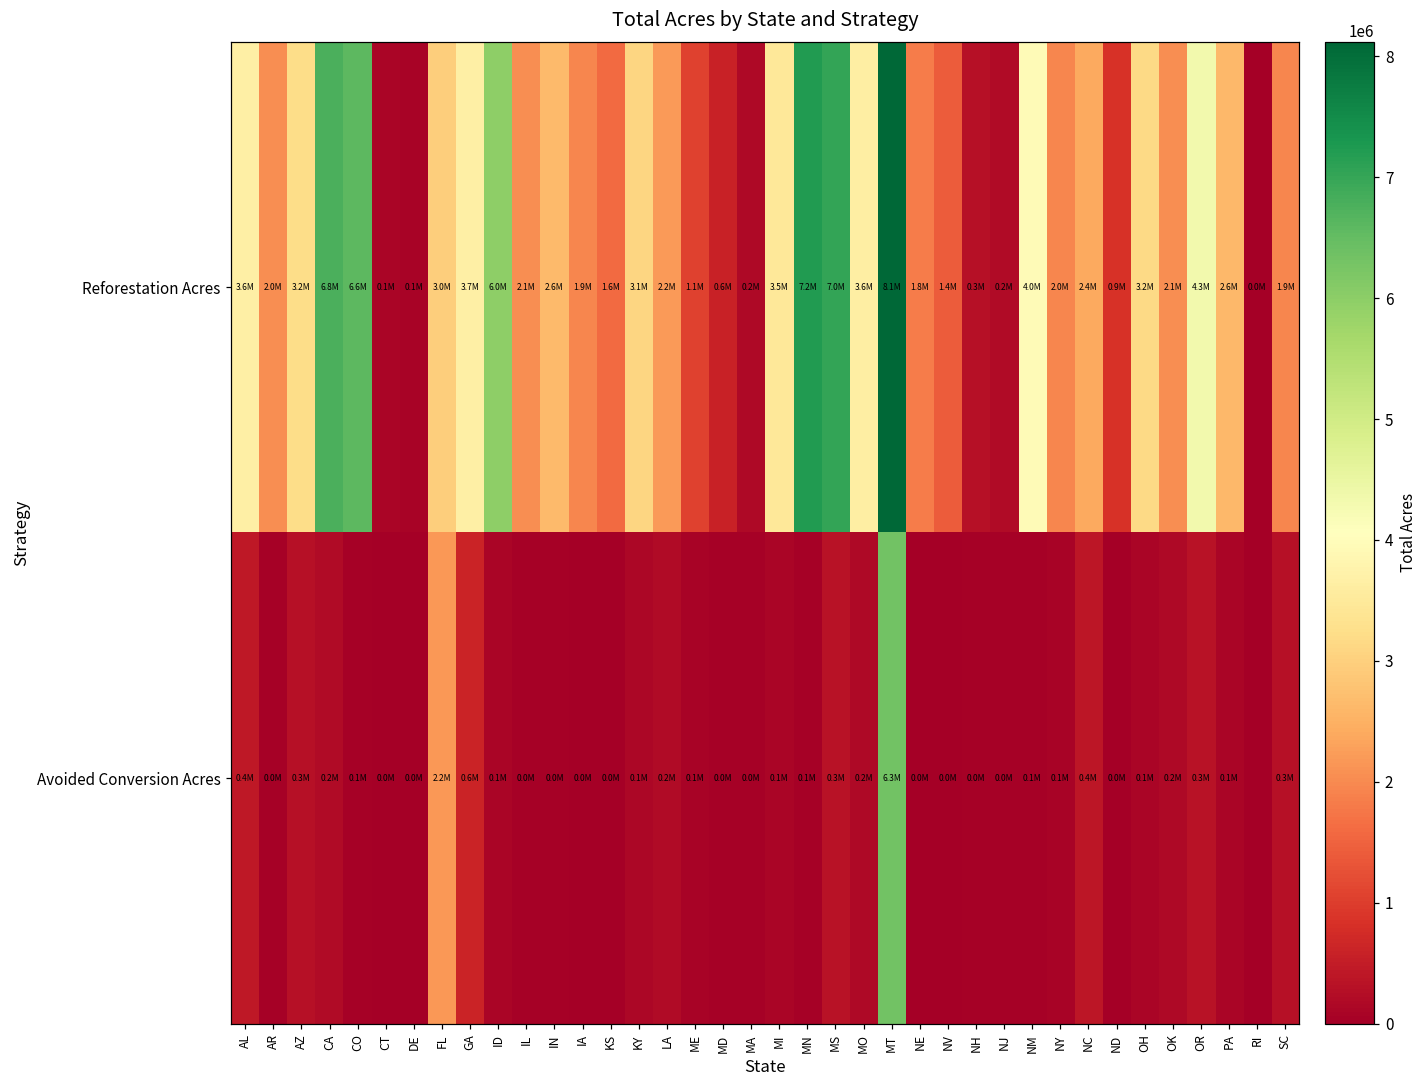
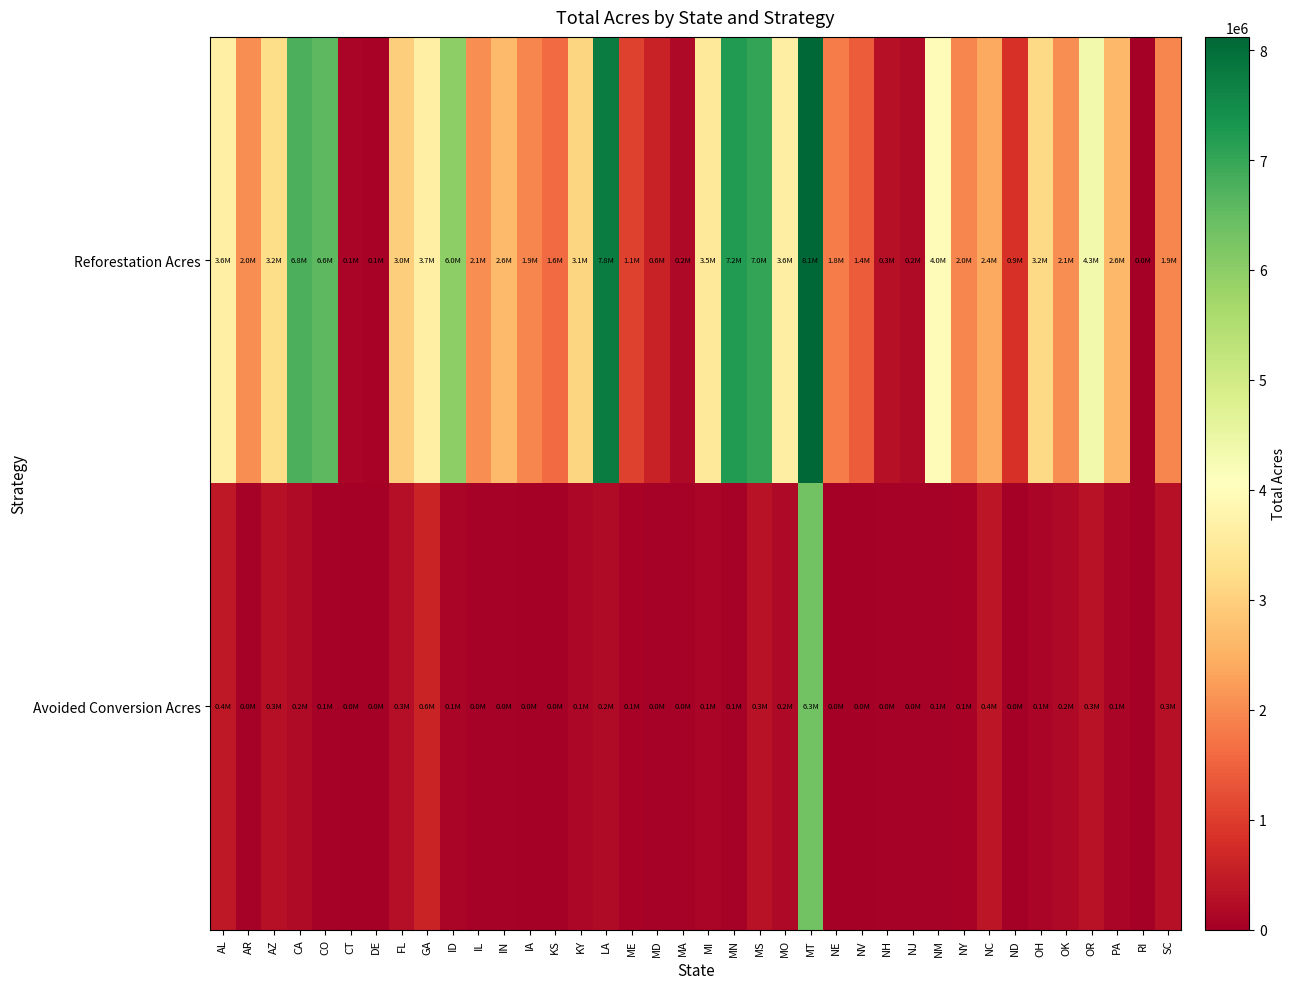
Reforestation Acres, LA: 2.2M -> 7.8M
Avoided Conversion Acres, FL: 2.2M -> 0.3M
